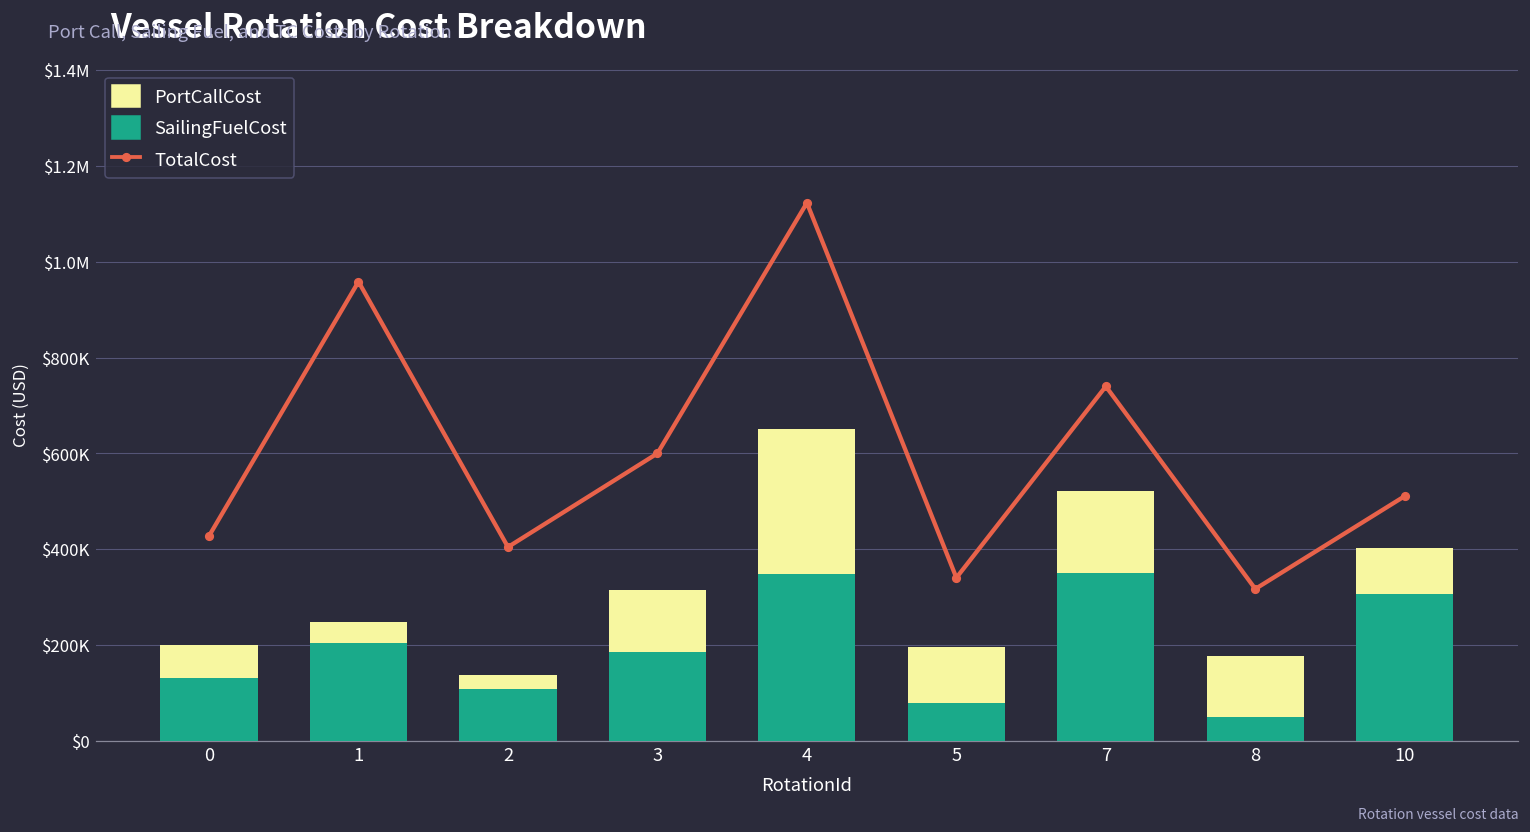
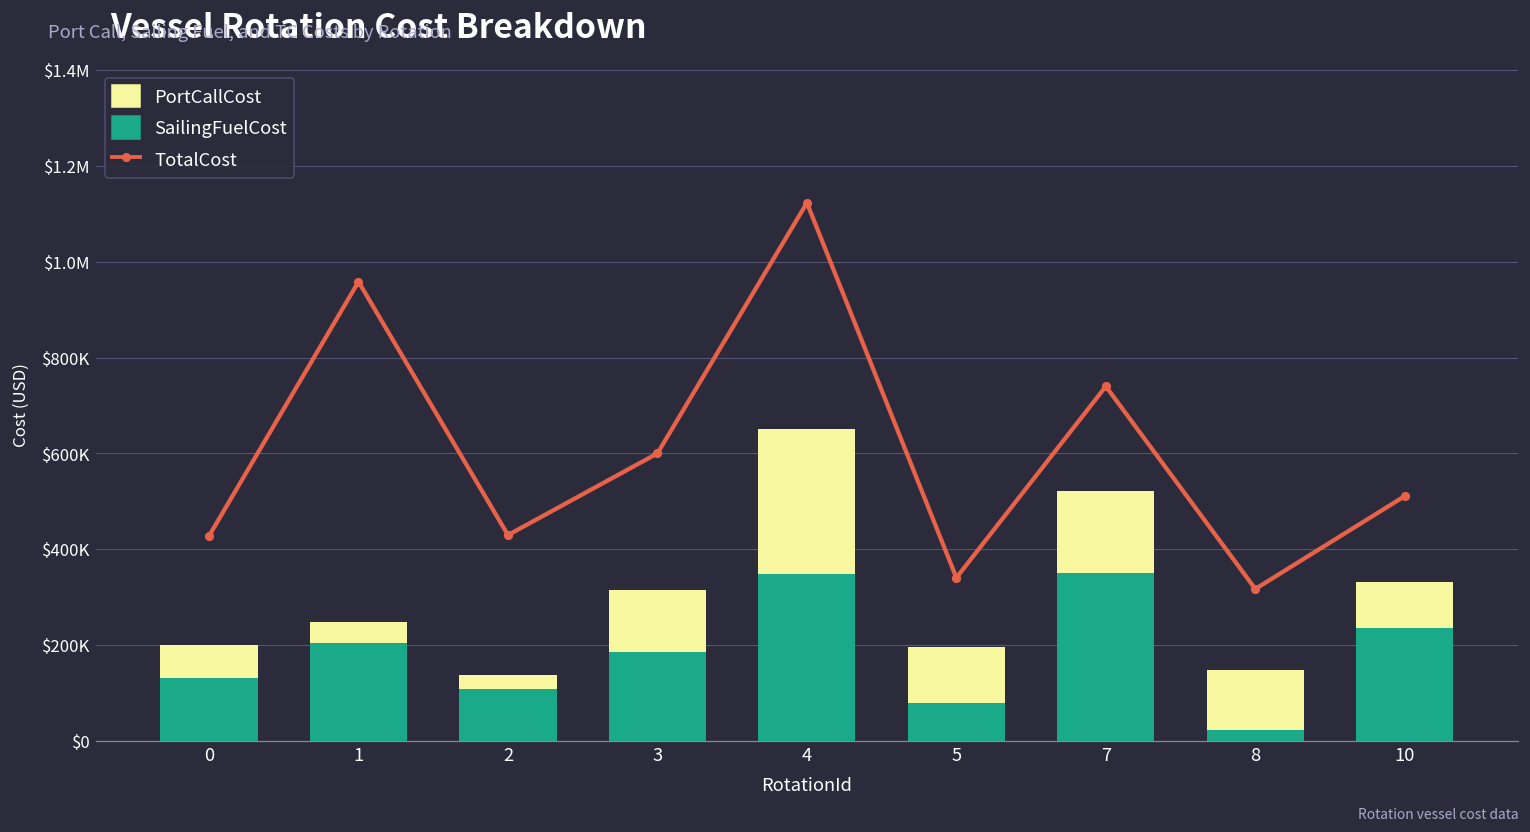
TotalCost, 2: $400000 -> $430000
SailingFuelCost, 8: $50000 -> $20000
SailingFuelCost, 10: $310000 -> $230000
